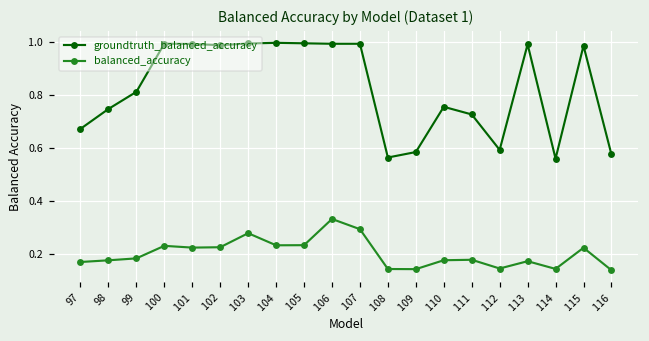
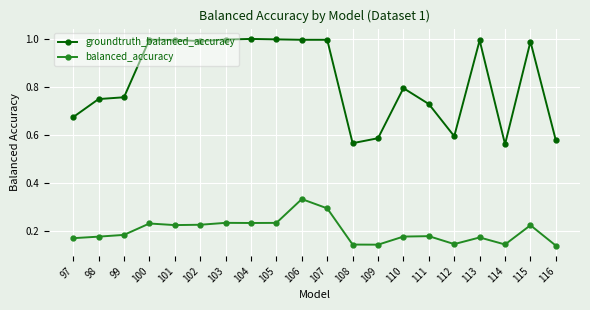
groundtruth_balanced_accuracy, 99: 0.81 -> 0.76
balanced_accuracy, 103: 0.28 -> 0.23
groundtruth_balanced_accuracy, 110: 0.76 -> 0.79
